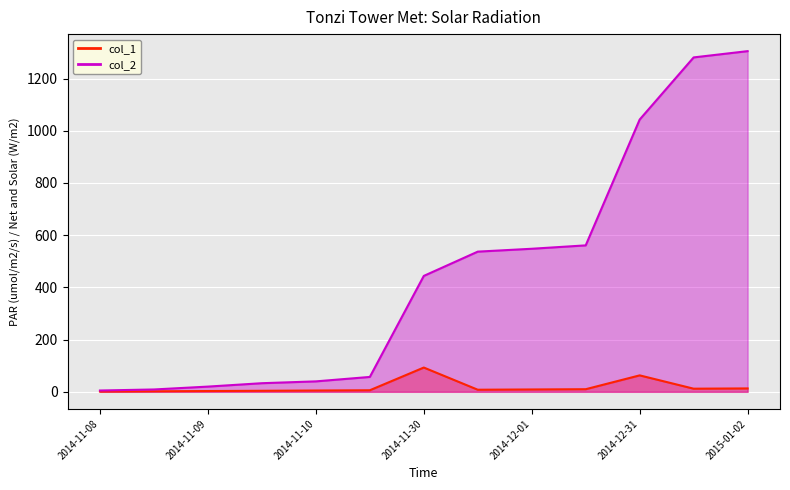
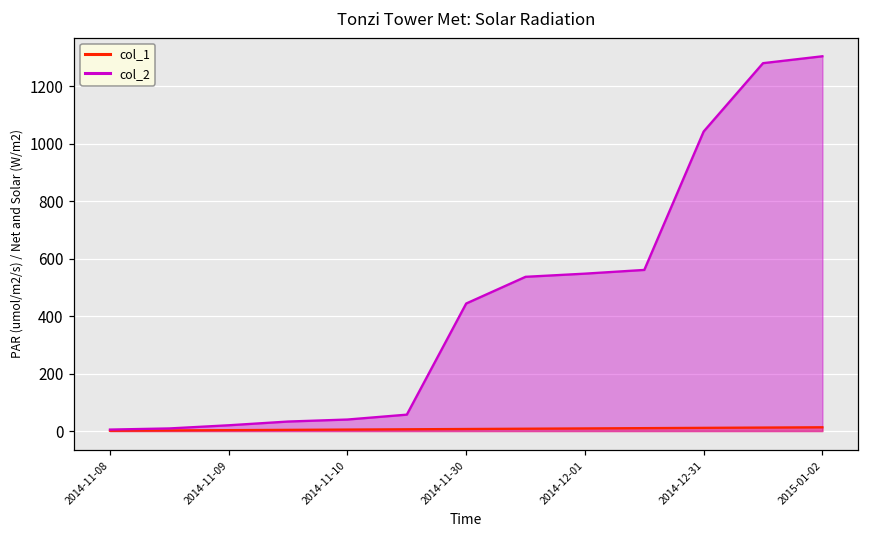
col_1, 2014-11-30: 90 -> 10
col_1, 2014-12-31: 60 -> 10
